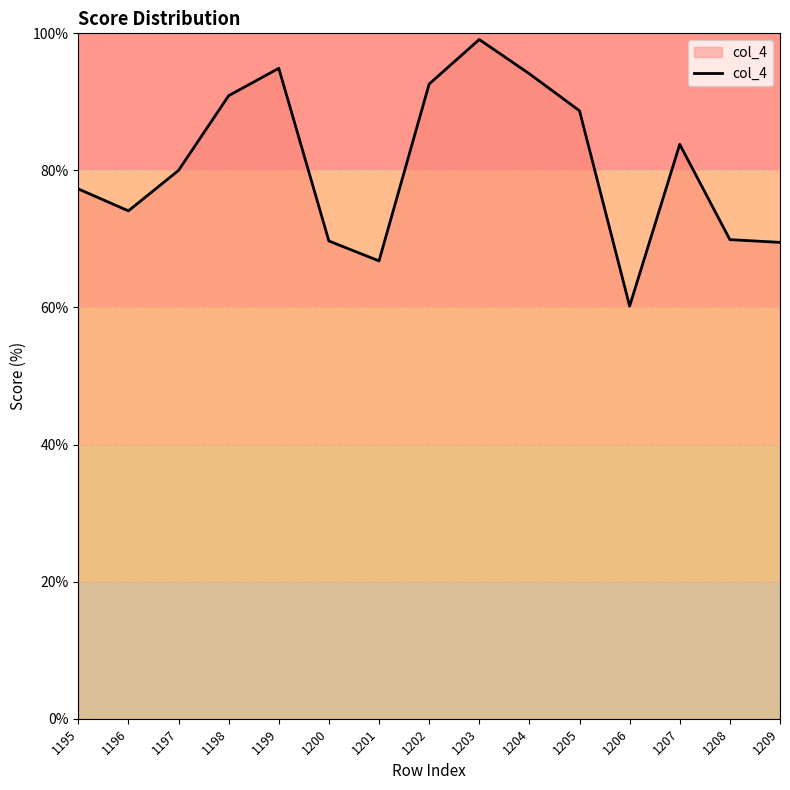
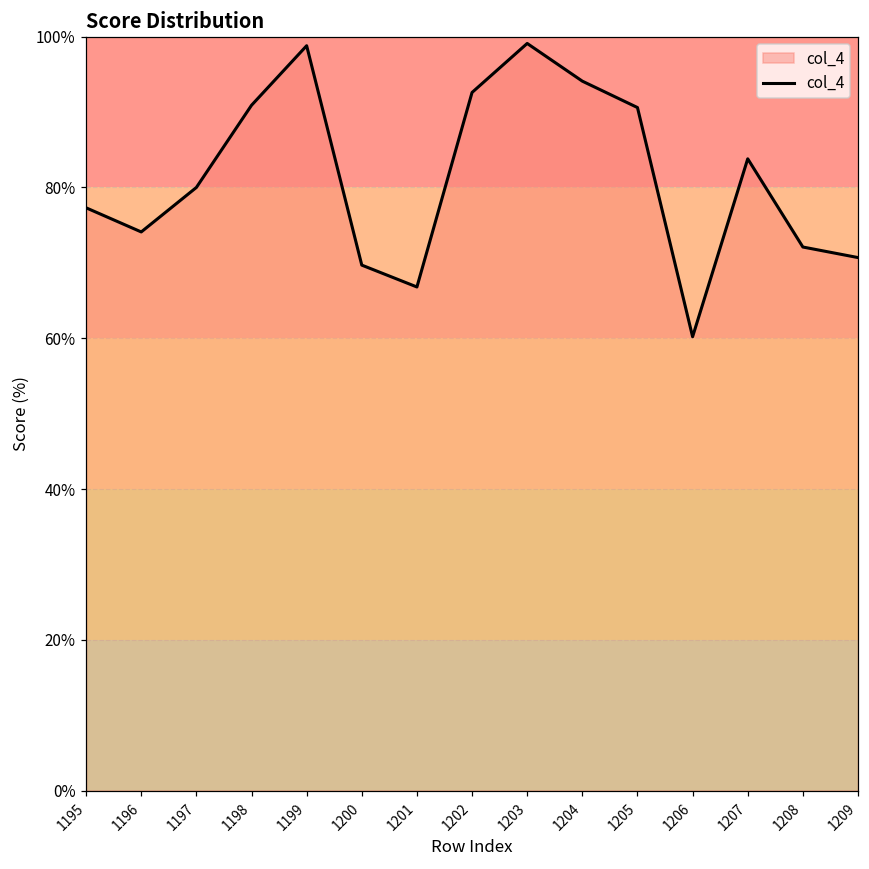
1199: 95% -> 99%
1205: 89% -> 91%
1208: 70% -> 72%
1209: 70% -> 71%
